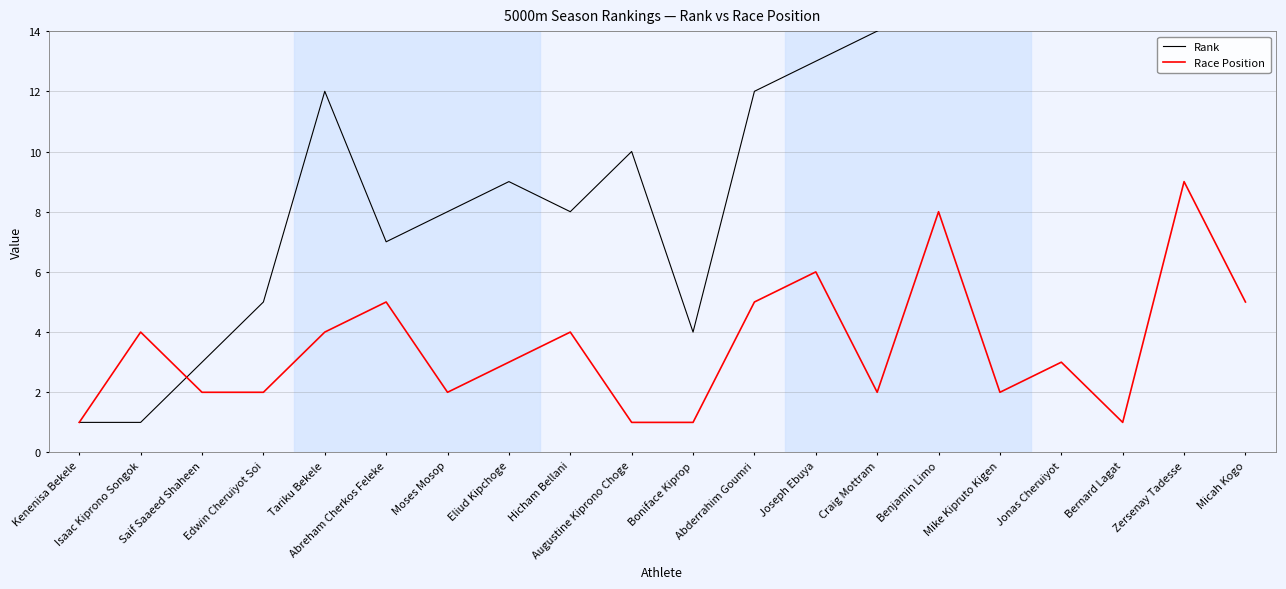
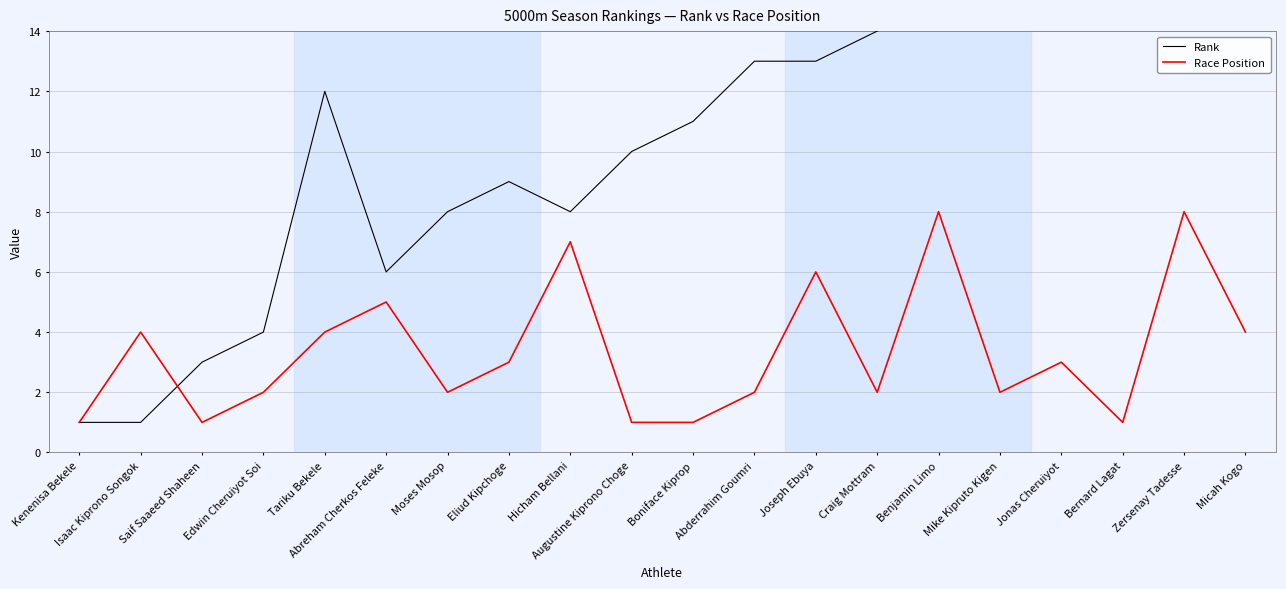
Race Position, Saif Saaeed Shaheen: 2 -> 1
Rank, Edwin Cheruiyot Soi: 5 -> 4
Rank, Abreham Cherkos Feleke: 7 -> 6
Race Position, Hicham Bellani: 4 -> 7
Rank, Boniface Kiprop: 4 -> 11
Rank, Abderrahim Goumri: 12 -> 13
Race Position, Abderrahim Goumri: 5 -> 2
Race Position, Zersenay Tadesse: 9 -> 8
Race Position, Micah Kogo: 5 -> 4
